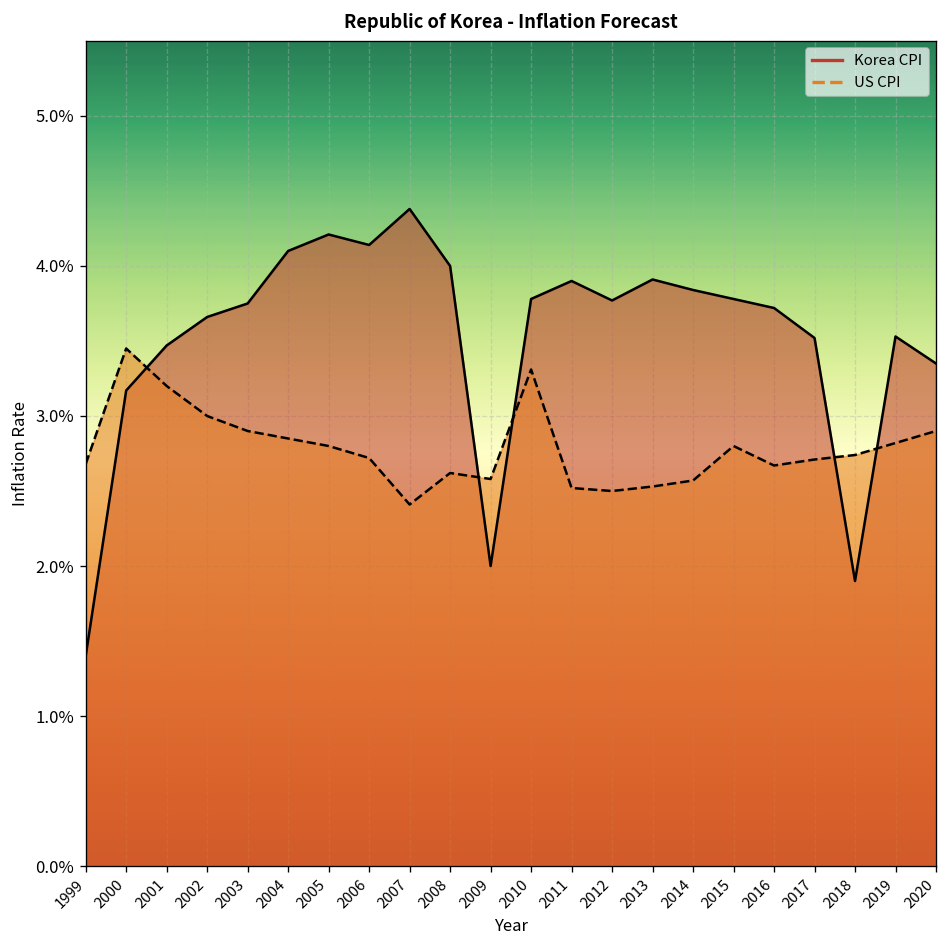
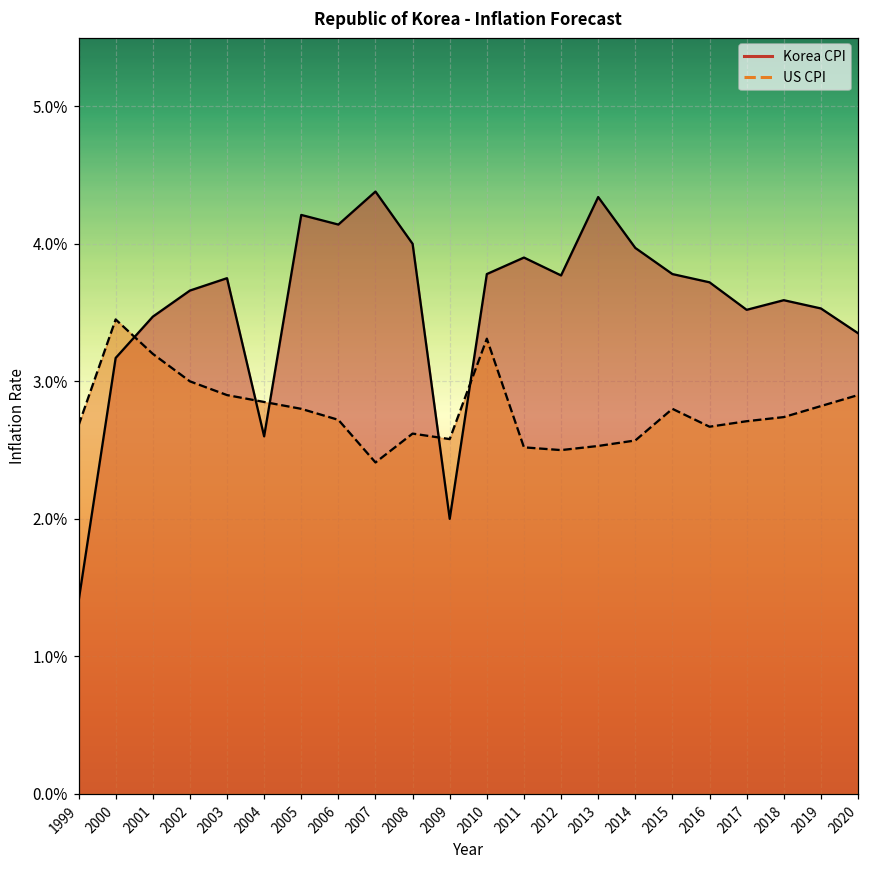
Korea CPI, 2004: 4.10% -> 2.60%
Korea CPI, 2013: 3.91% -> 4.34%
Korea CPI, 2014: 3.84% -> 3.97%
Korea CPI, 2018: 1.90% -> 3.59%
